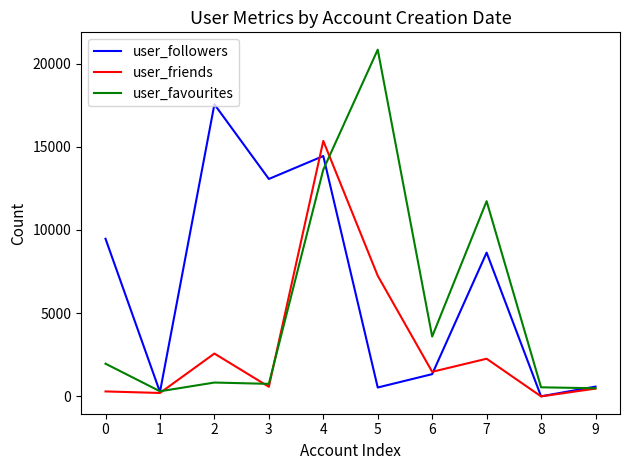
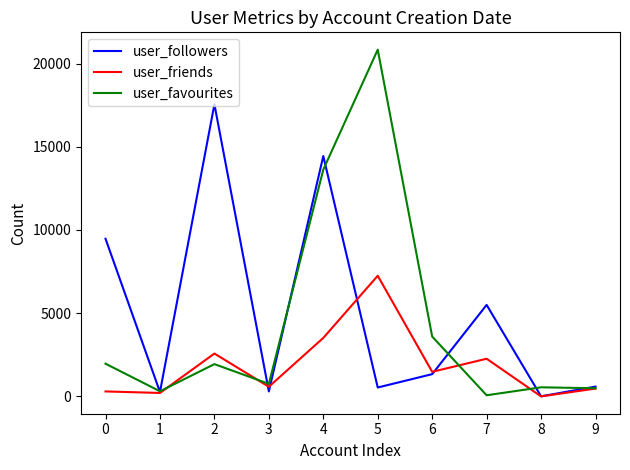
user_favourites, 2: 800 -> 1900
user_followers, 3: 13100 -> 300
user_friends, 4: 15400 -> 3500
user_followers, 7: 8600 -> 5500
user_favourites, 7: 11700 -> 100
